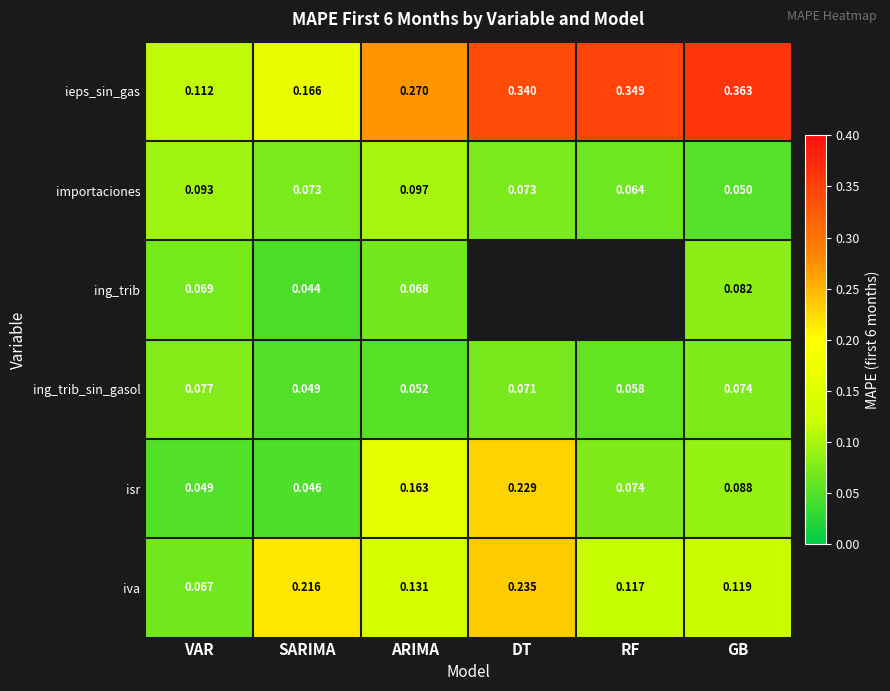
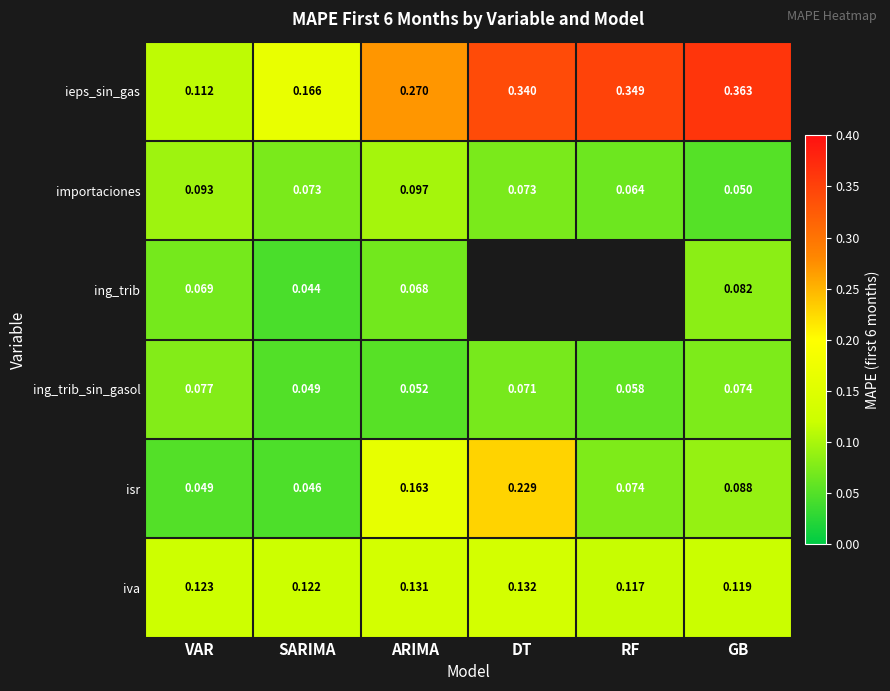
iva, VAR: 0.067 -> 0.123
iva, SARIMA: 0.216 -> 0.122
iva, DT: 0.235 -> 0.132
